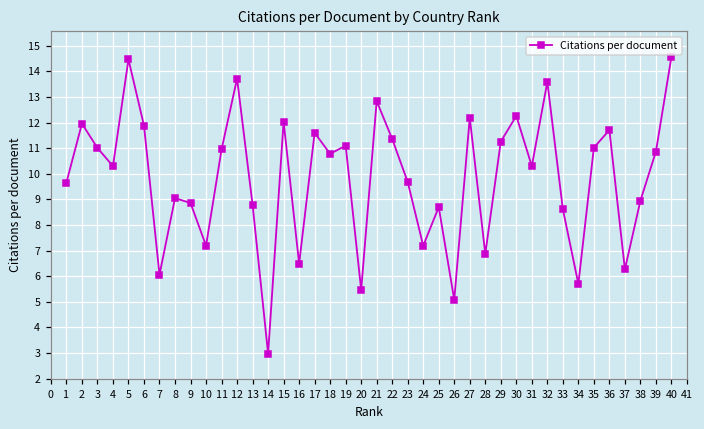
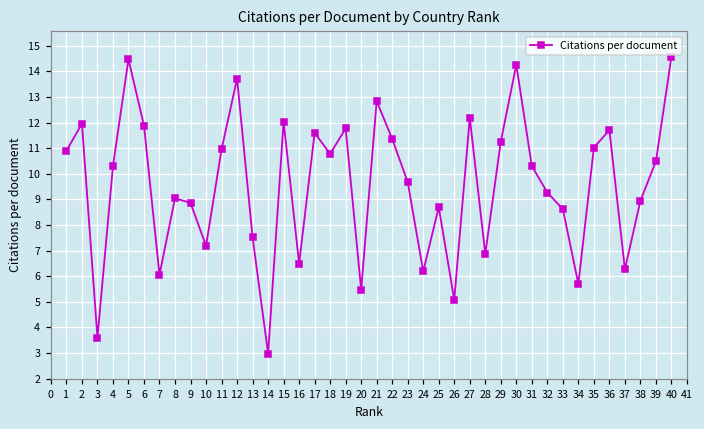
1: 9.7 -> 10.9
3: 11.0 -> 3.6
13: 8.8 -> 7.5
19: 11.1 -> 11.8
24: 7.2 -> 6.2
30: 12.3 -> 14.3
32: 13.6 -> 9.3
39: 10.9 -> 10.5
